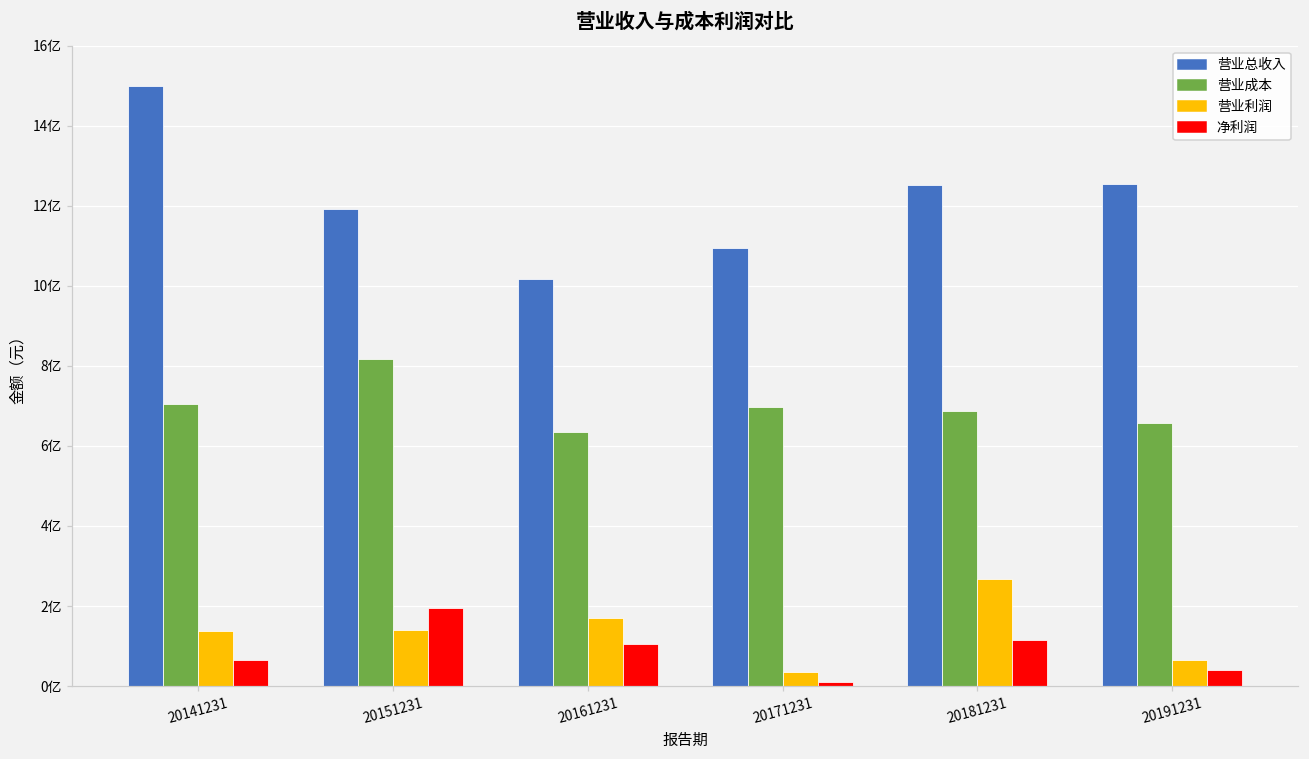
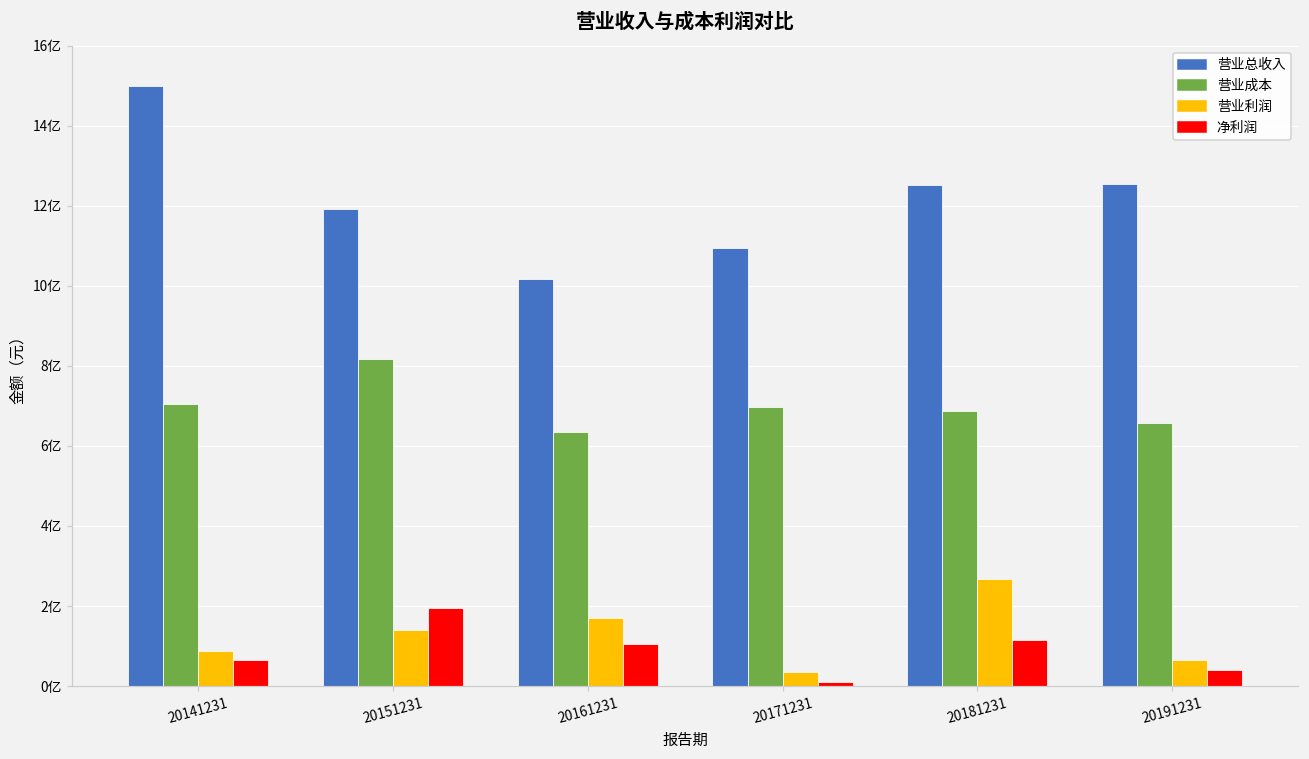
营业利润, 20141231: 1.4亿 -> 0.9亿
